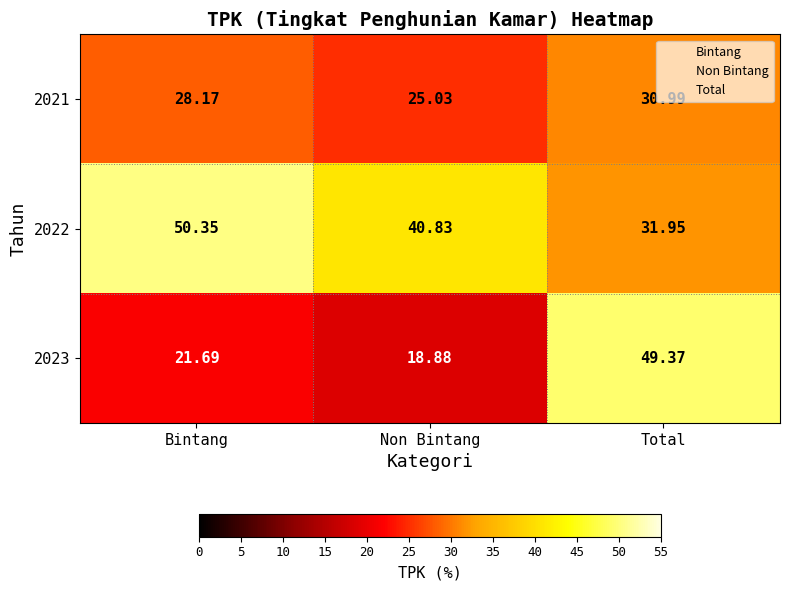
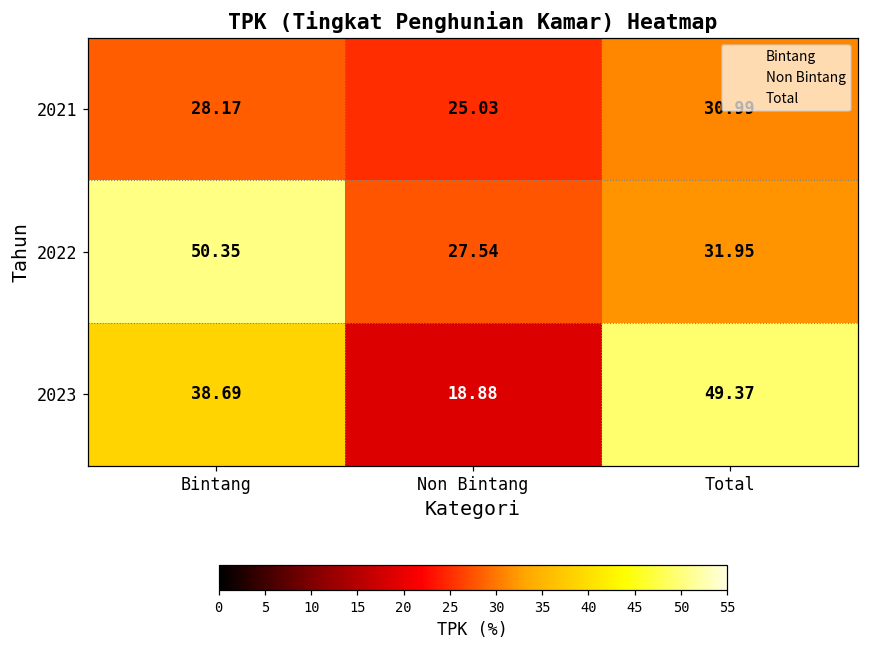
2022, Non Bintang: 40.83 -> 27.54
2023, Bintang: 21.69 -> 38.69
